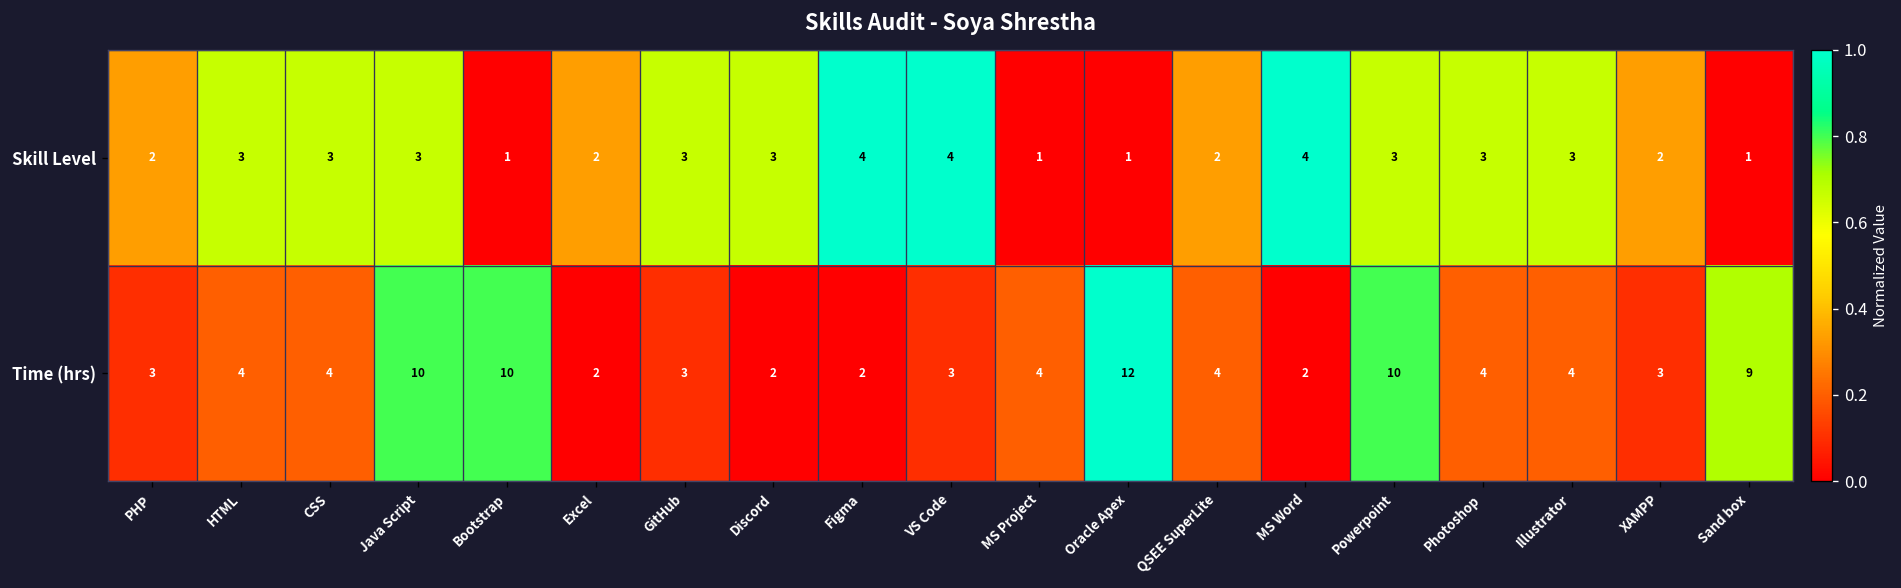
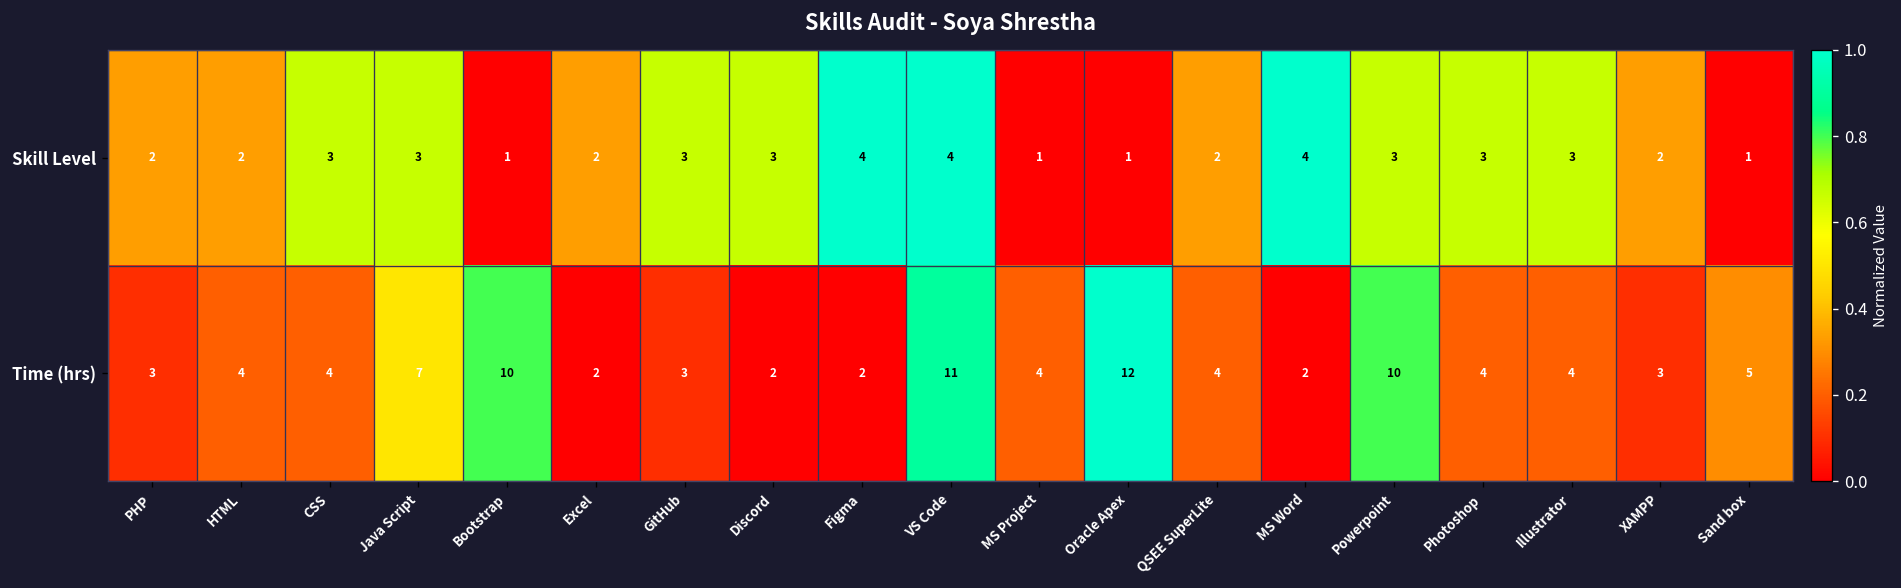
Skill Level, HTML: 3 -> 2
Time (hrs), Java Script: 10 -> 7
Time (hrs), VS Code: 3 -> 11
Time (hrs), Sand box: 9 -> 5
